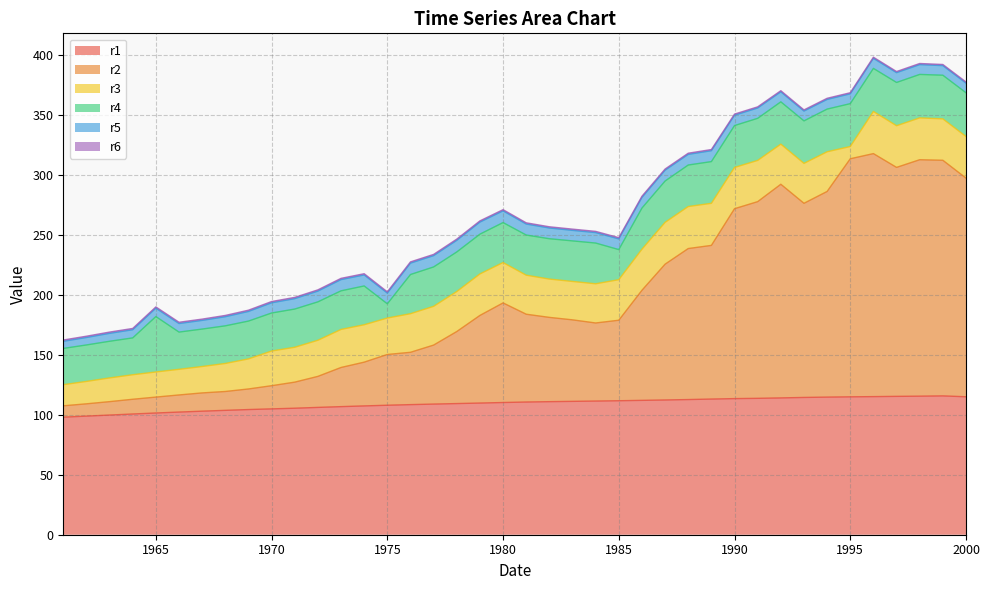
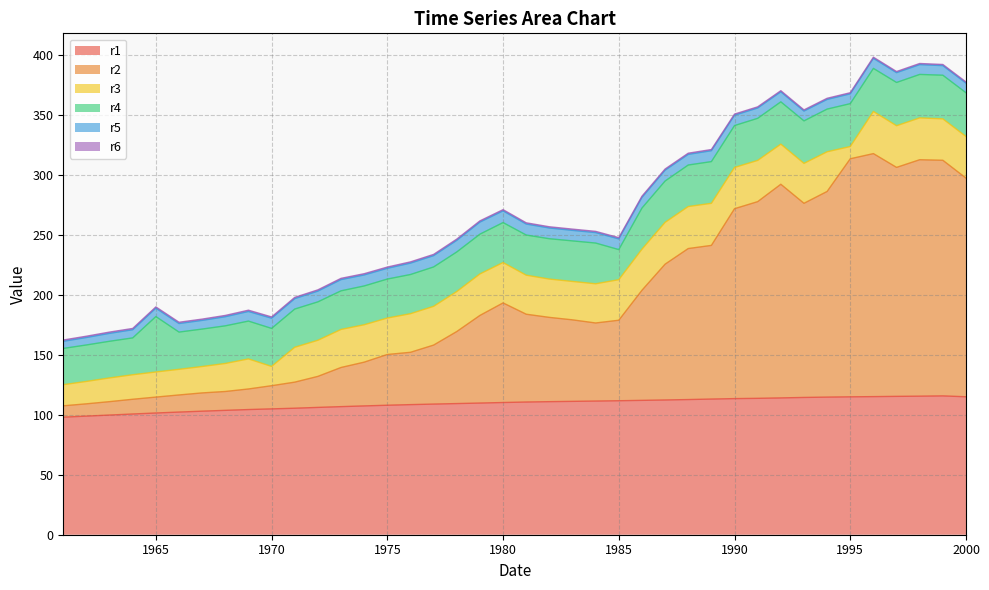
r3, 1970: 29 -> 16
r4, 1975: 12 -> 33
